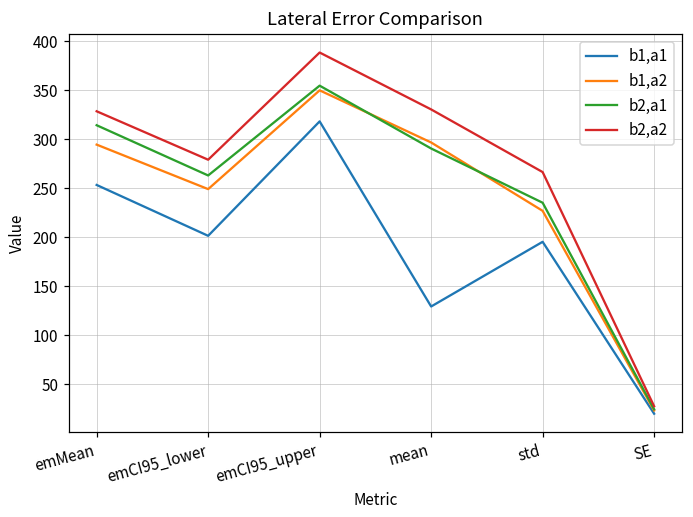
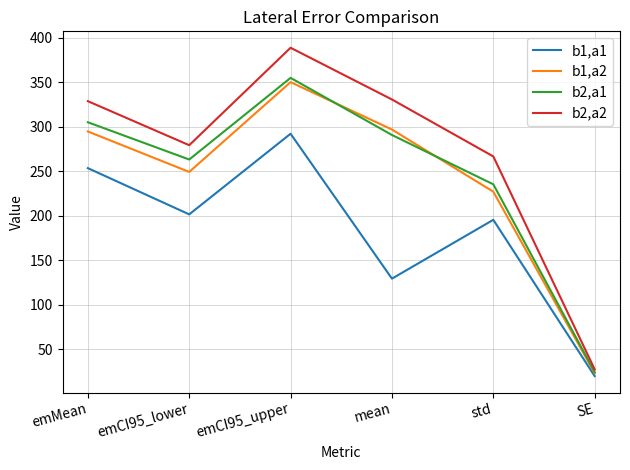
b2,a1, emMean: 314 -> 305
b1,a1, emCI95_upper: 320 -> 290
